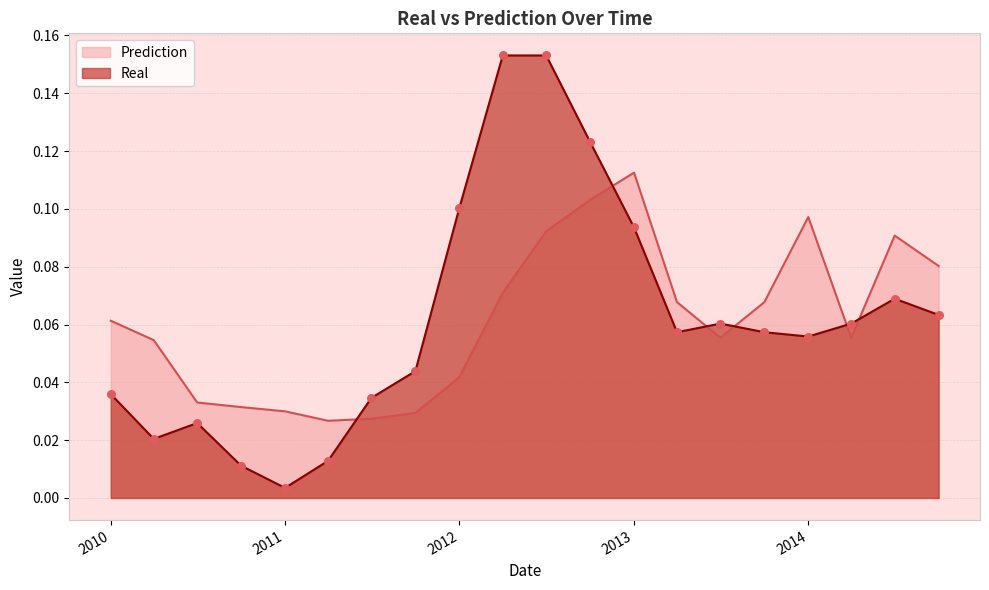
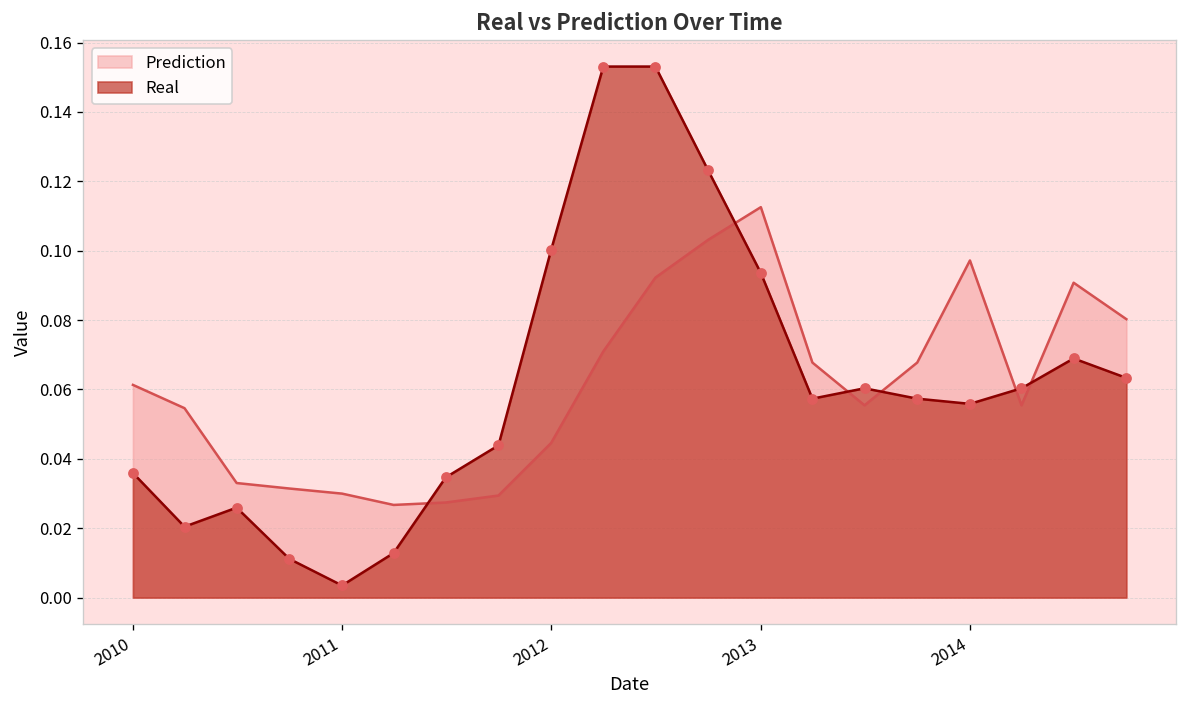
Prediction, 2012: 0.042 -> 0.045
